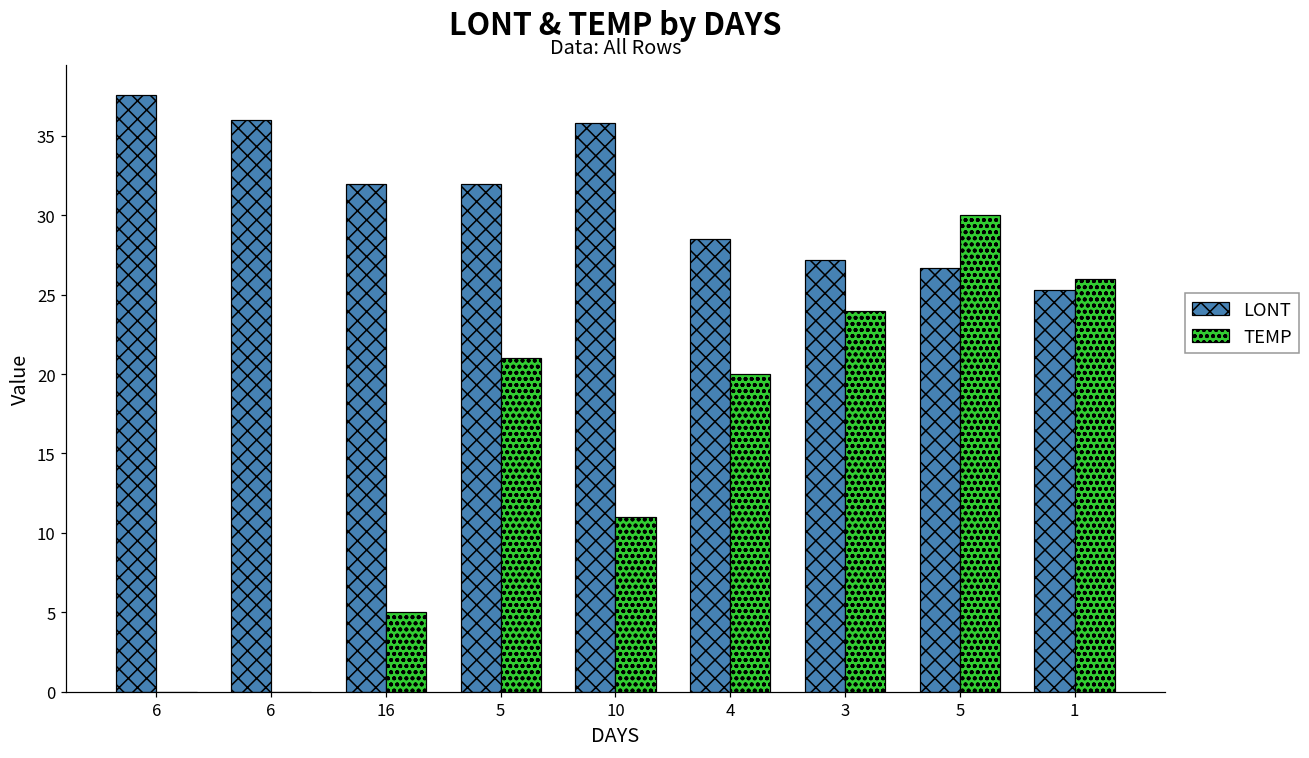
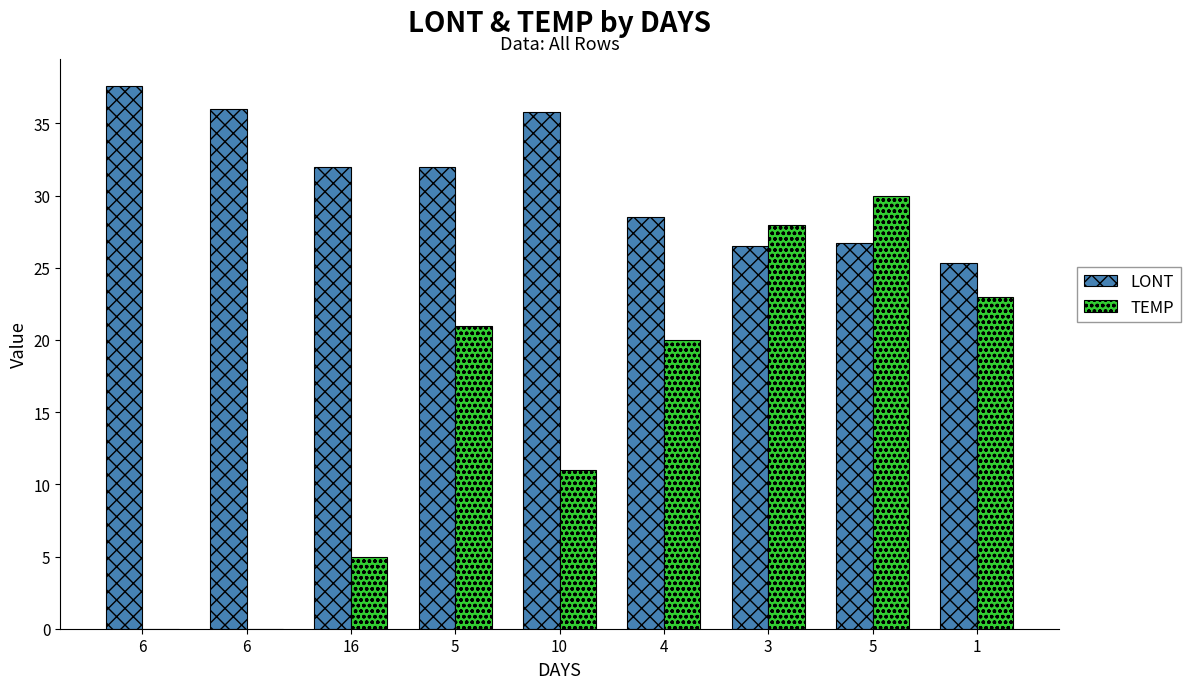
LONT, 3: 27.2 -> 26.5
TEMP, 3: 24.0 -> 28.0
TEMP, 1: 26.0 -> 23.0
